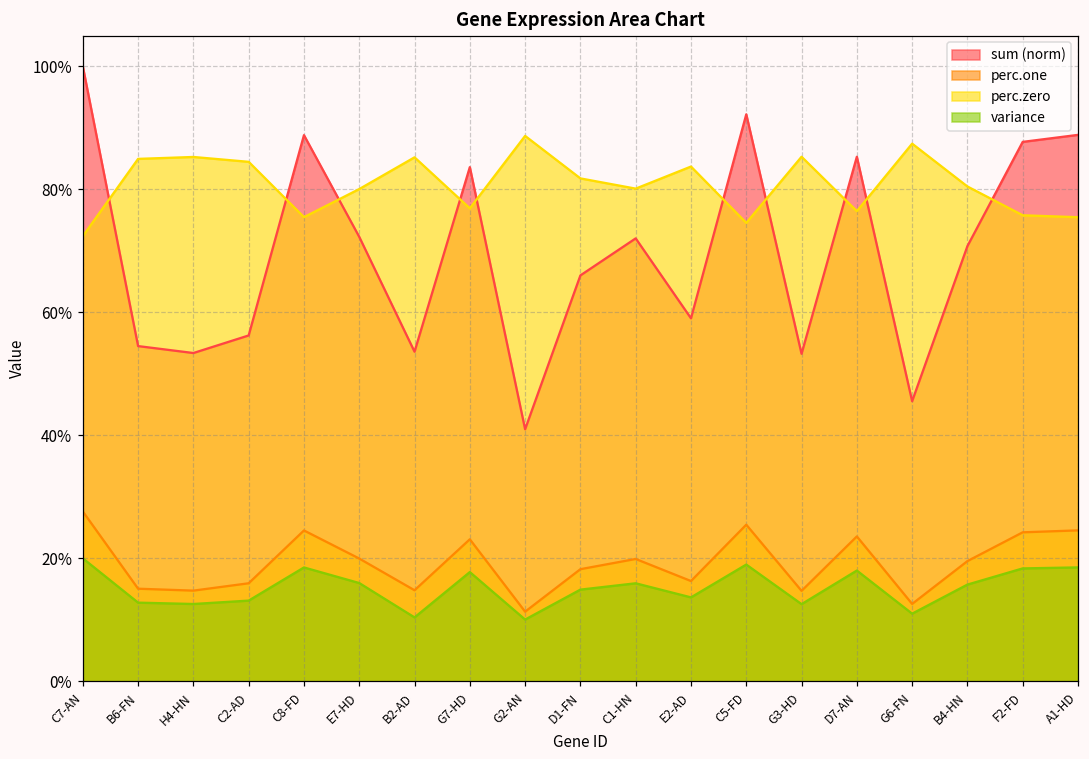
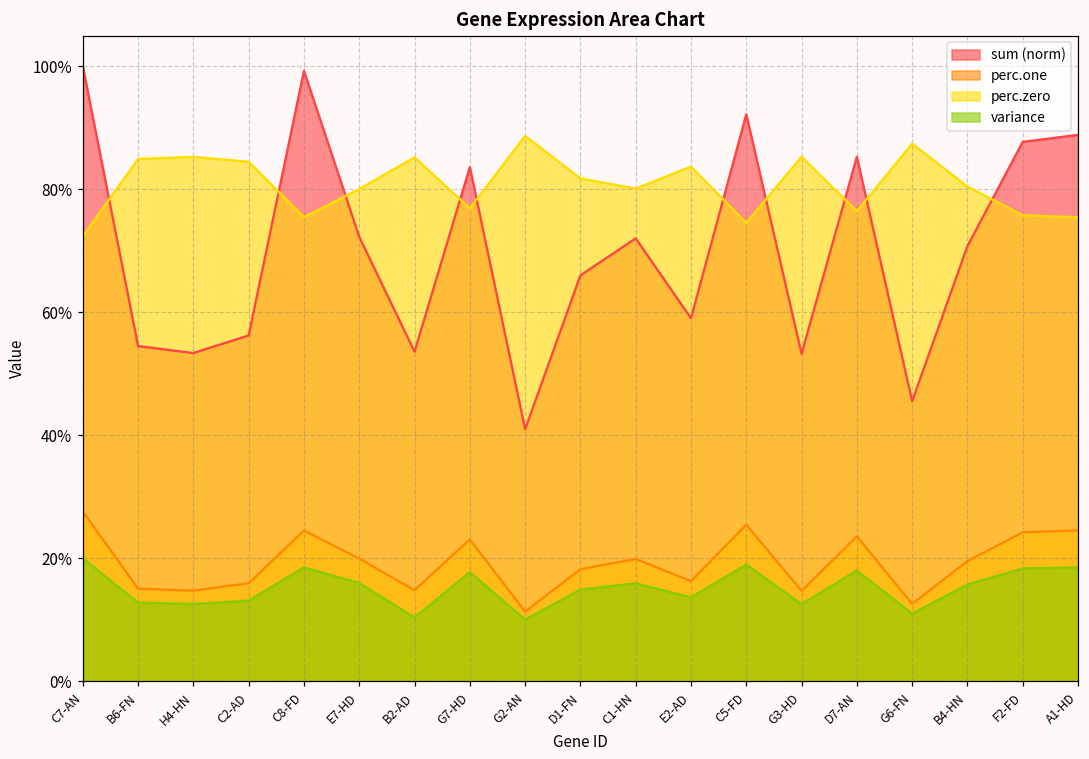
sum (norm), C8-FD: 89% -> 99%
